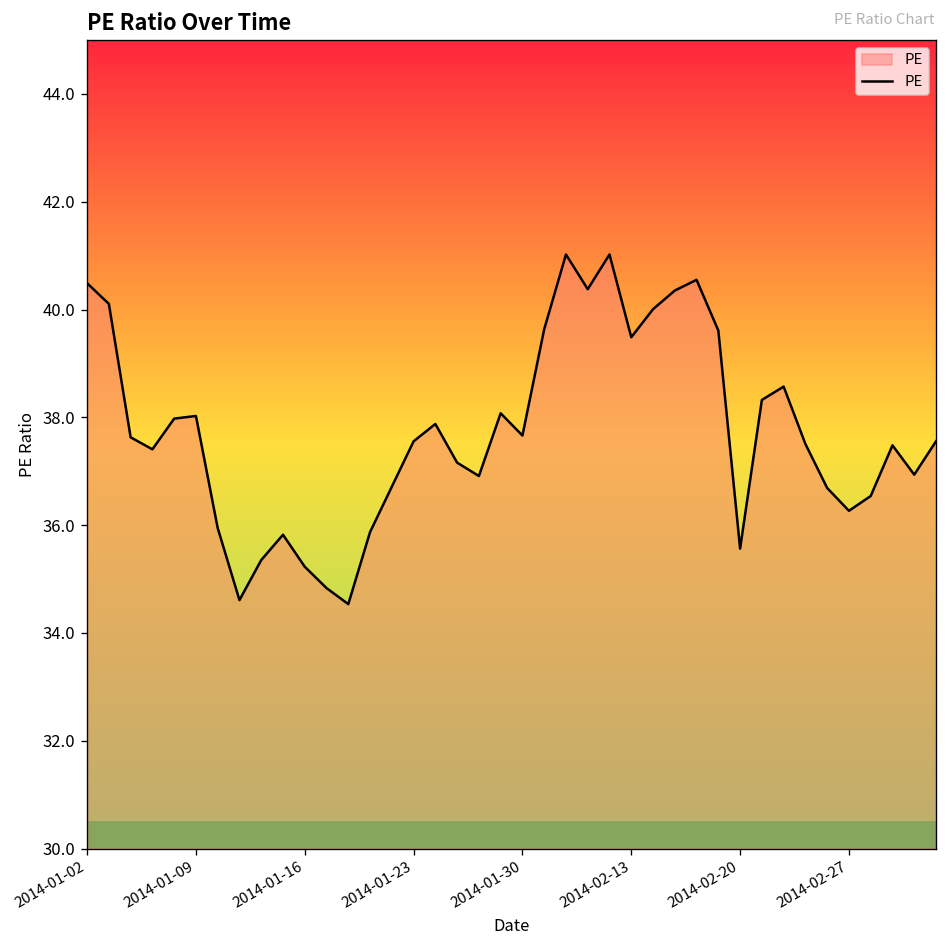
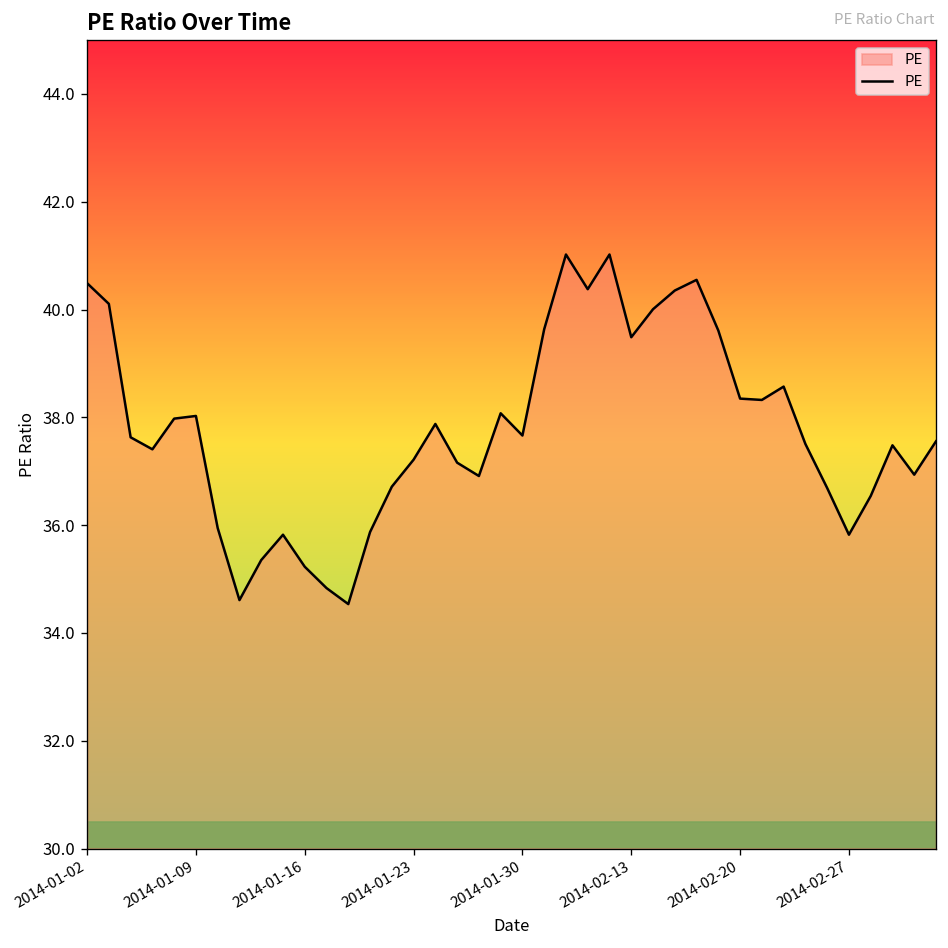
2014-01-23: 37.6 -> 37.2
2014-02-20: 35.6 -> 38.3
2014-02-27: 36.3 -> 35.8
